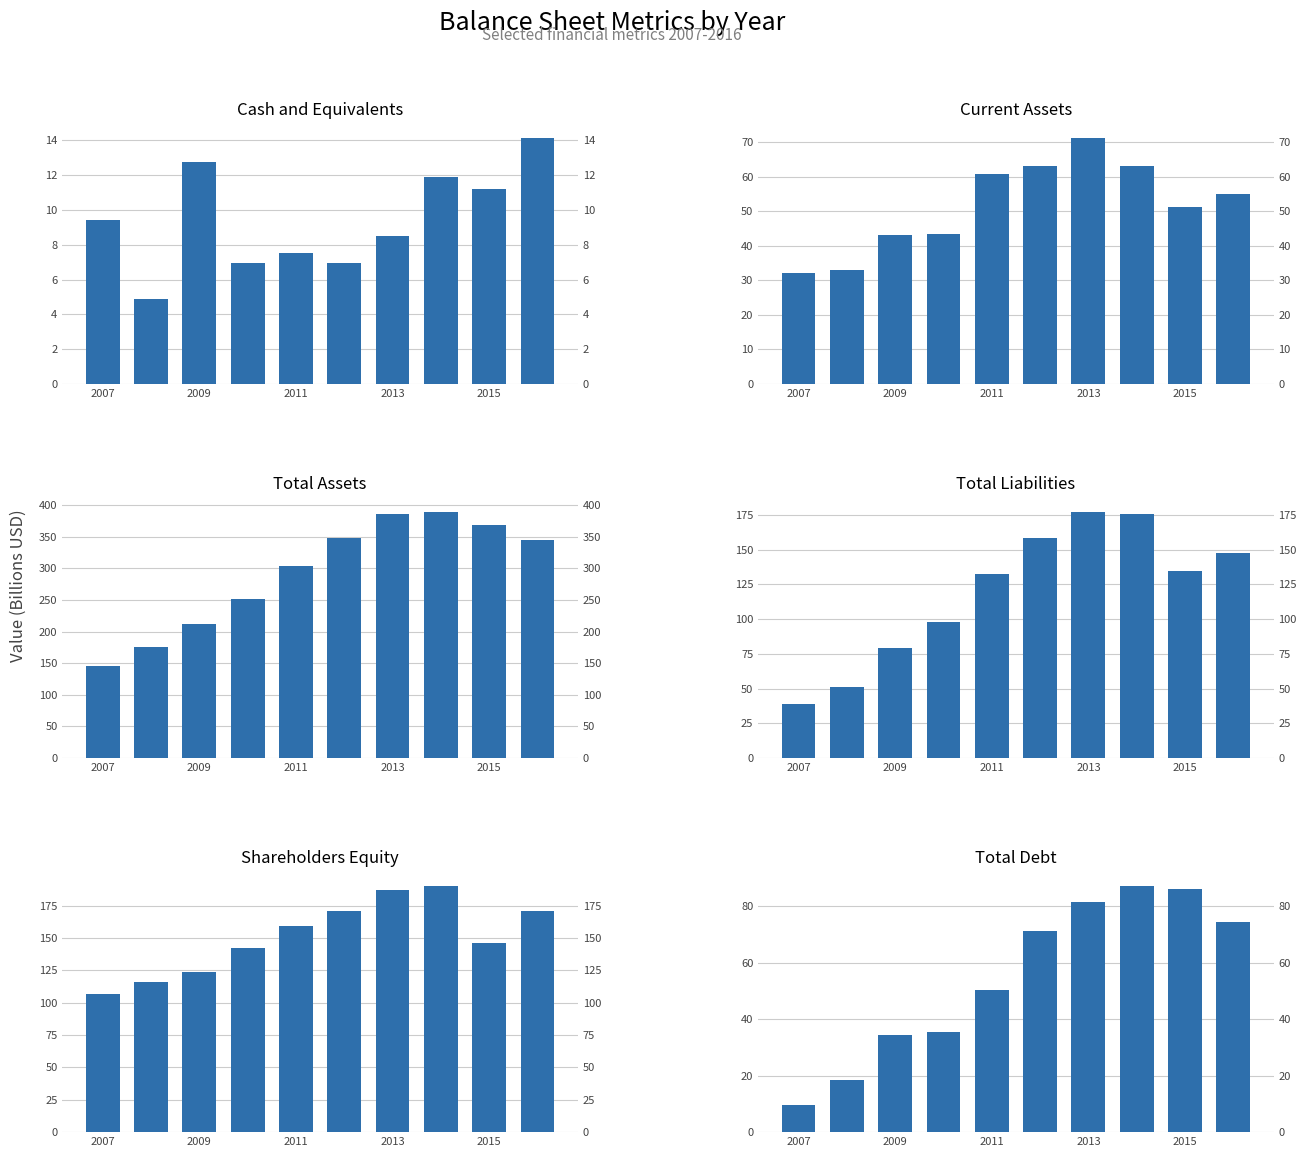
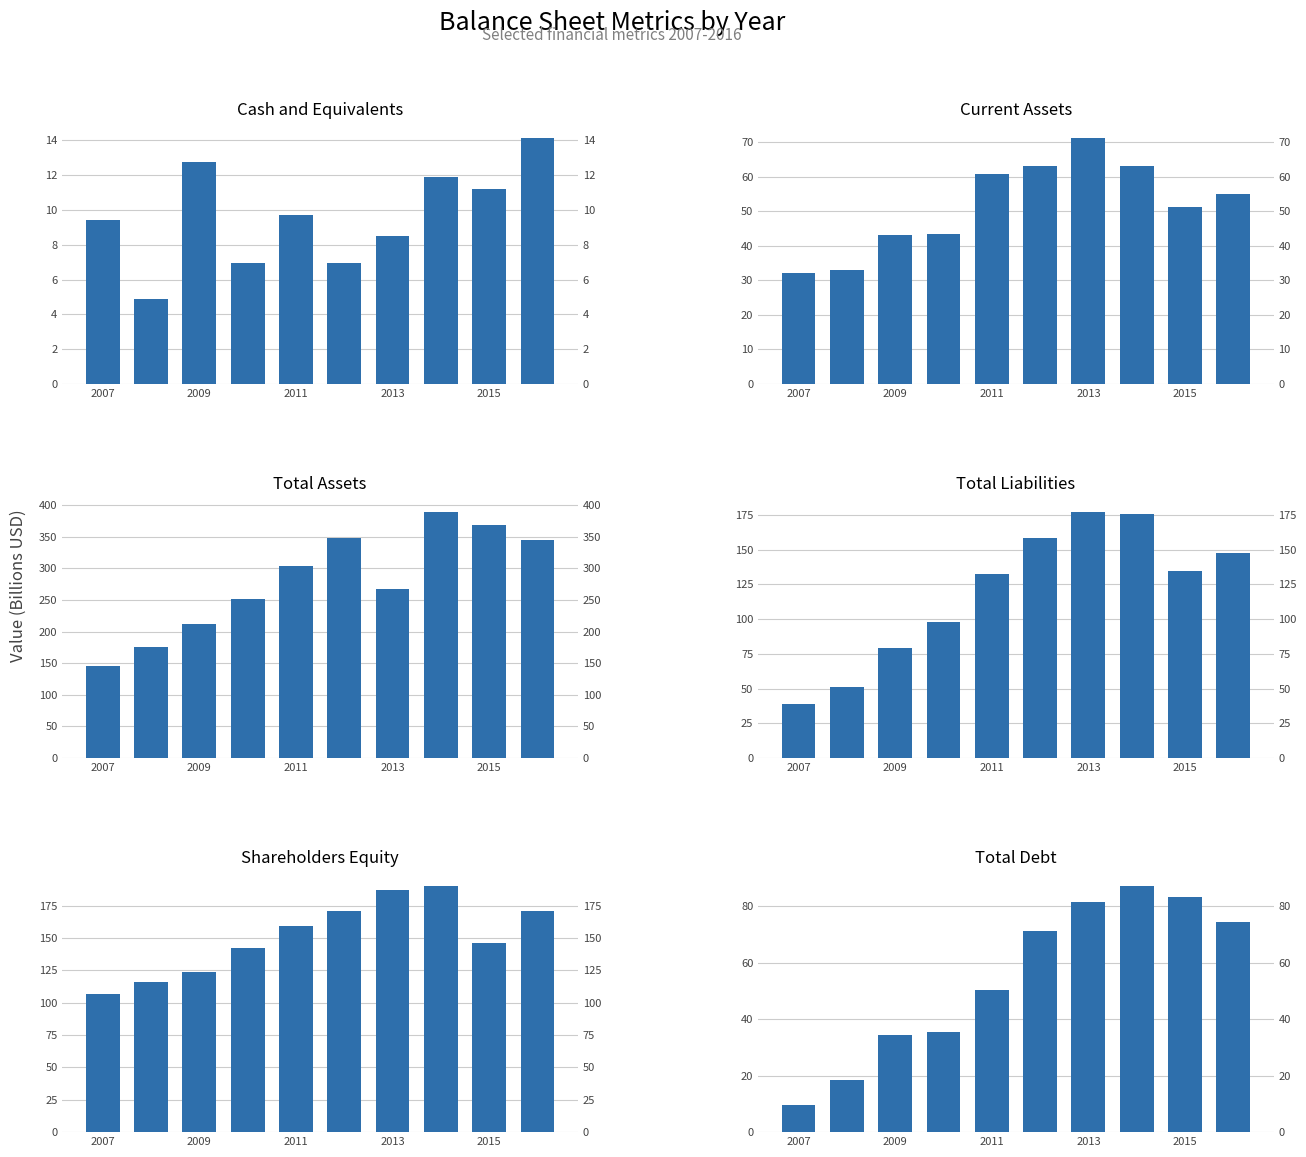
Cash and Equivalents, 2011: 7.5 -> 9.7
Total Assets, 2013: 390 -> 270
Total Debt, 2015: 86 -> 83
